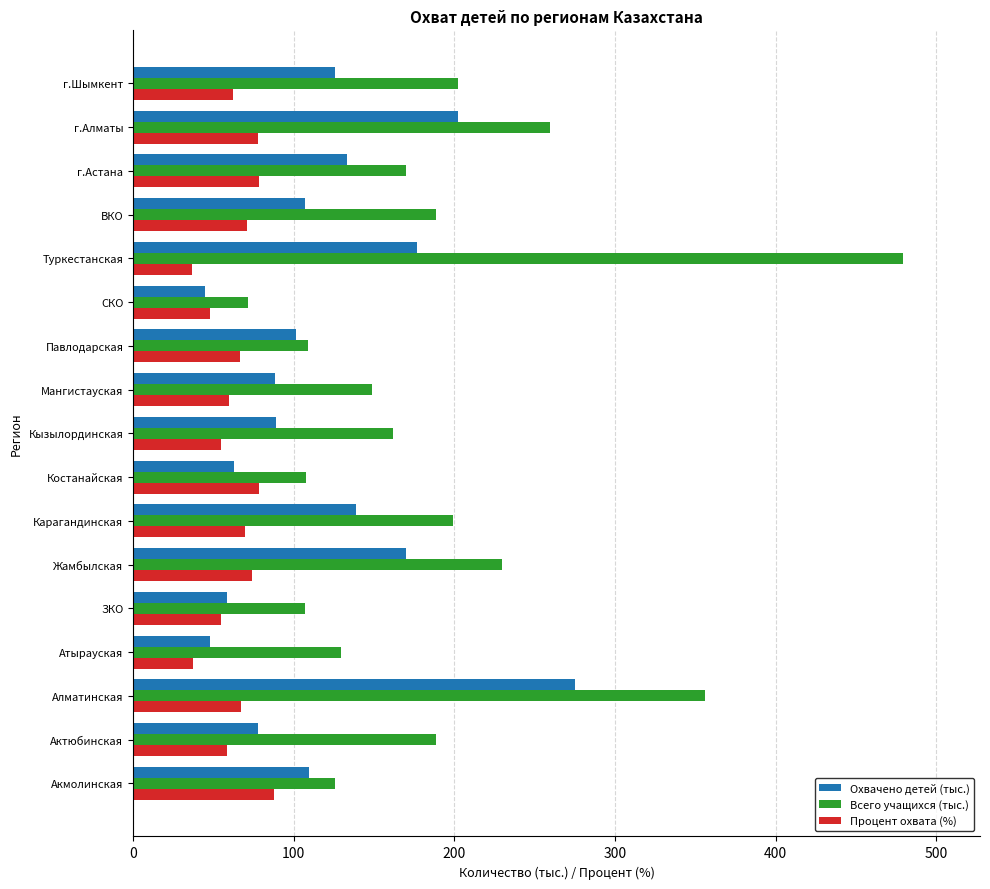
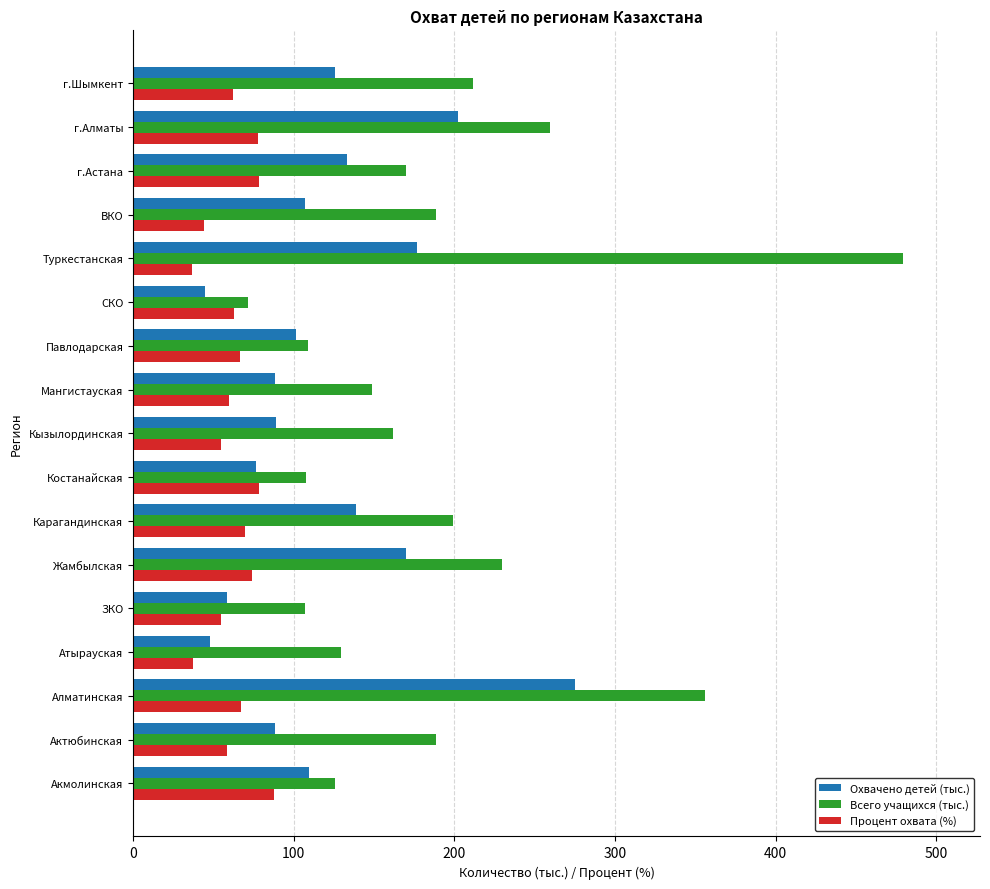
Всего учащихся (тыс.), г.Шымкент: 202 -> 212
Процент охвата (%), ВКО: 71 -> 44
Процент охвата (%), СКО: 48 -> 63
Охвачено детей (тыс.), Костанайская: 63 -> 77
Охвачено детей (тыс.), Актюбинская: 78 -> 88
